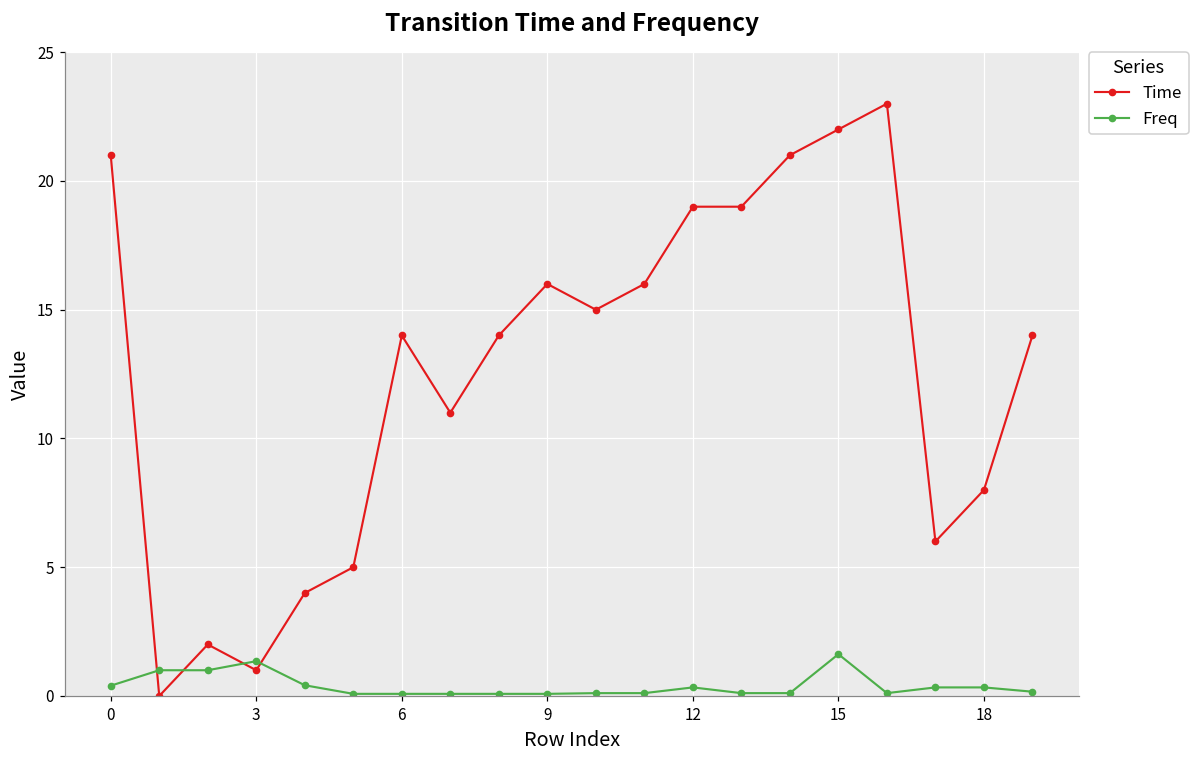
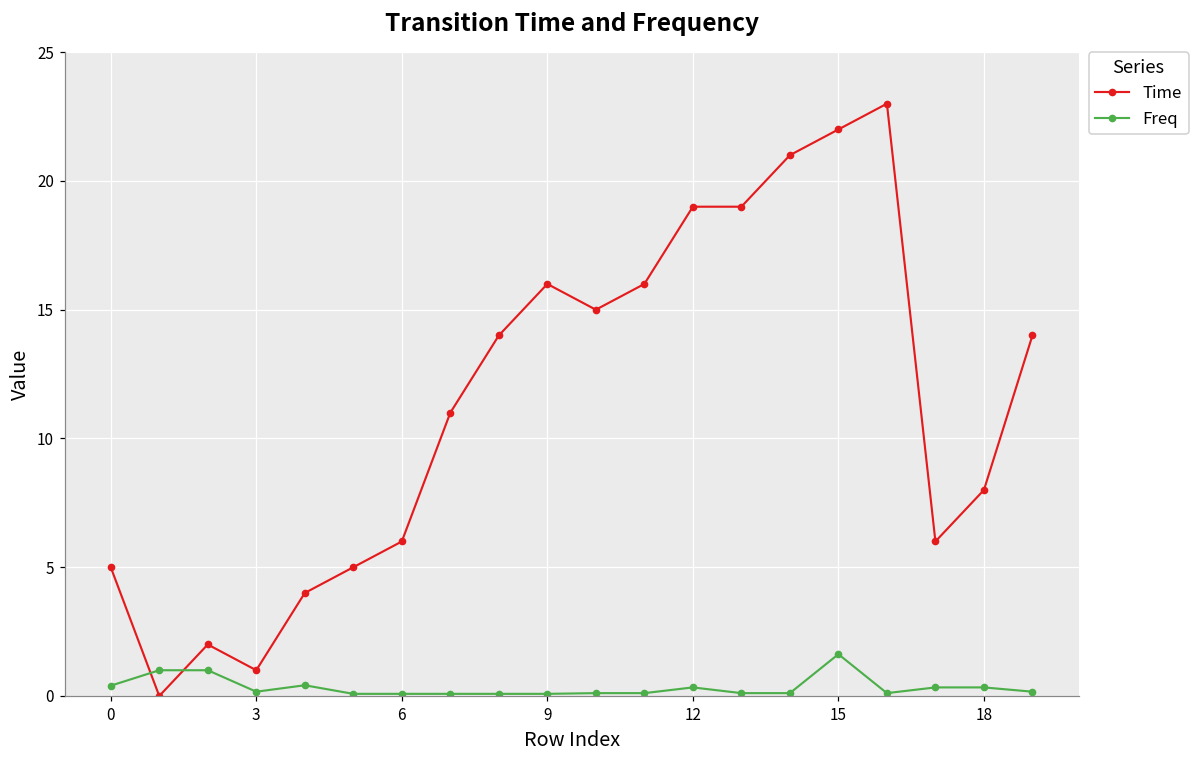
Time, 0: 21 -> 5
Freq, 3: 1.4 -> 0.2
Time, 6: 14 -> 6
